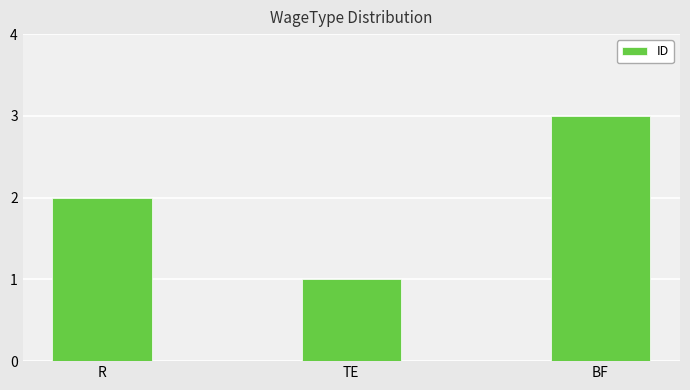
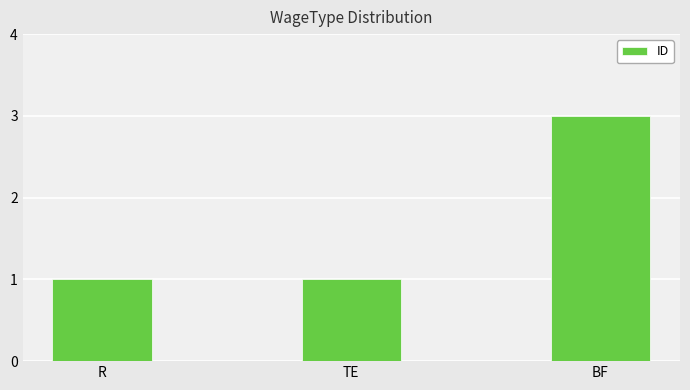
R: 2 -> 1
